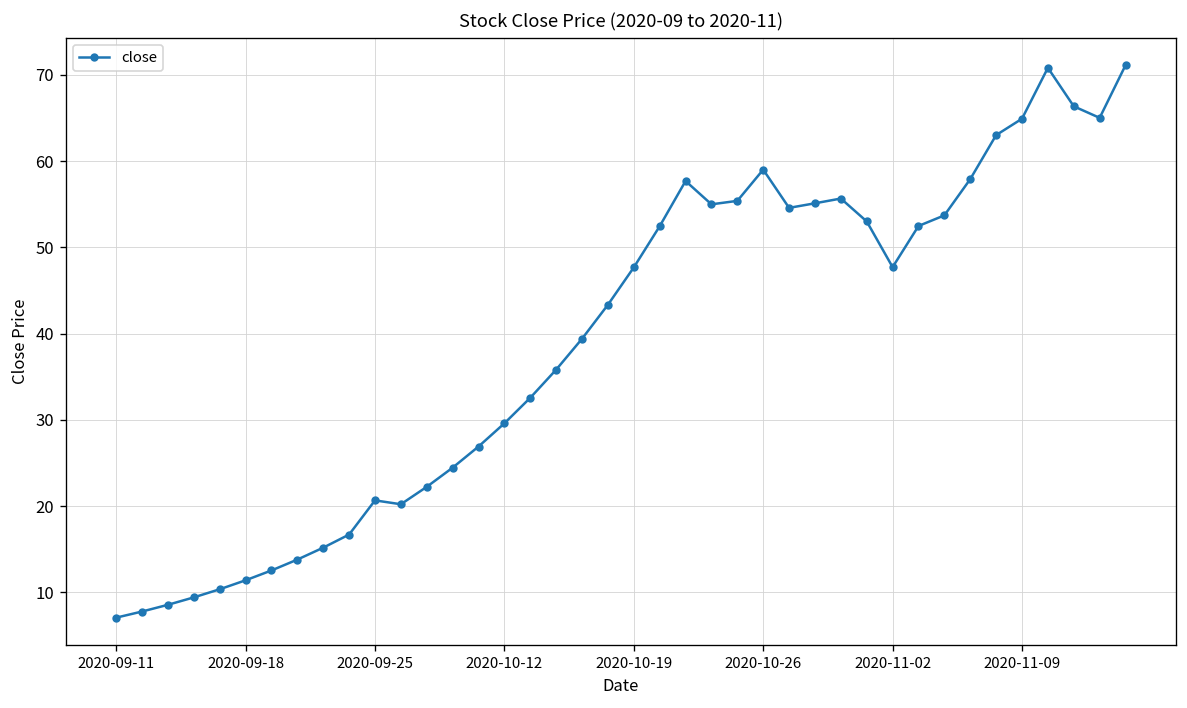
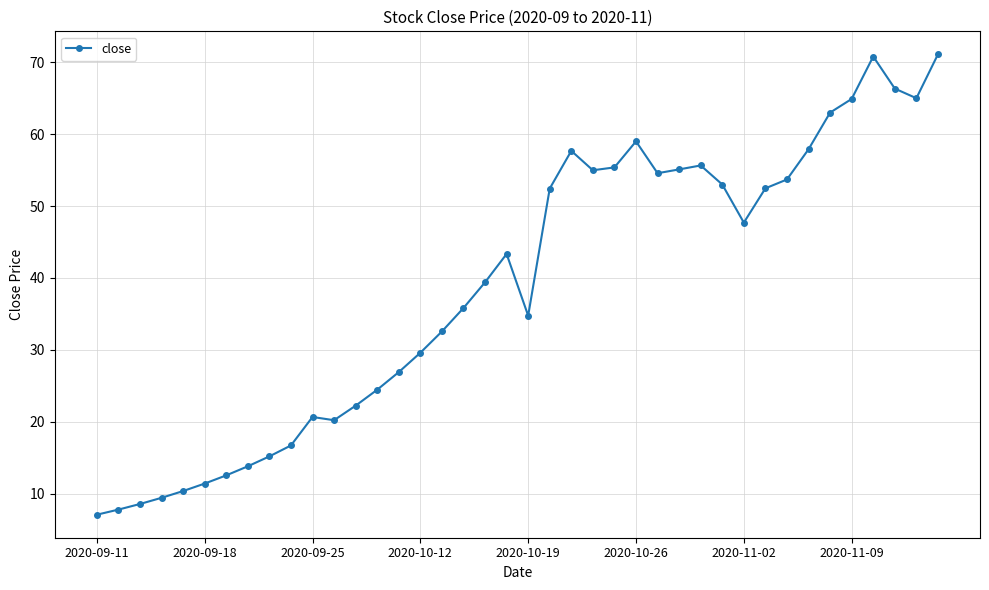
2020-10-19: 48 -> 35
